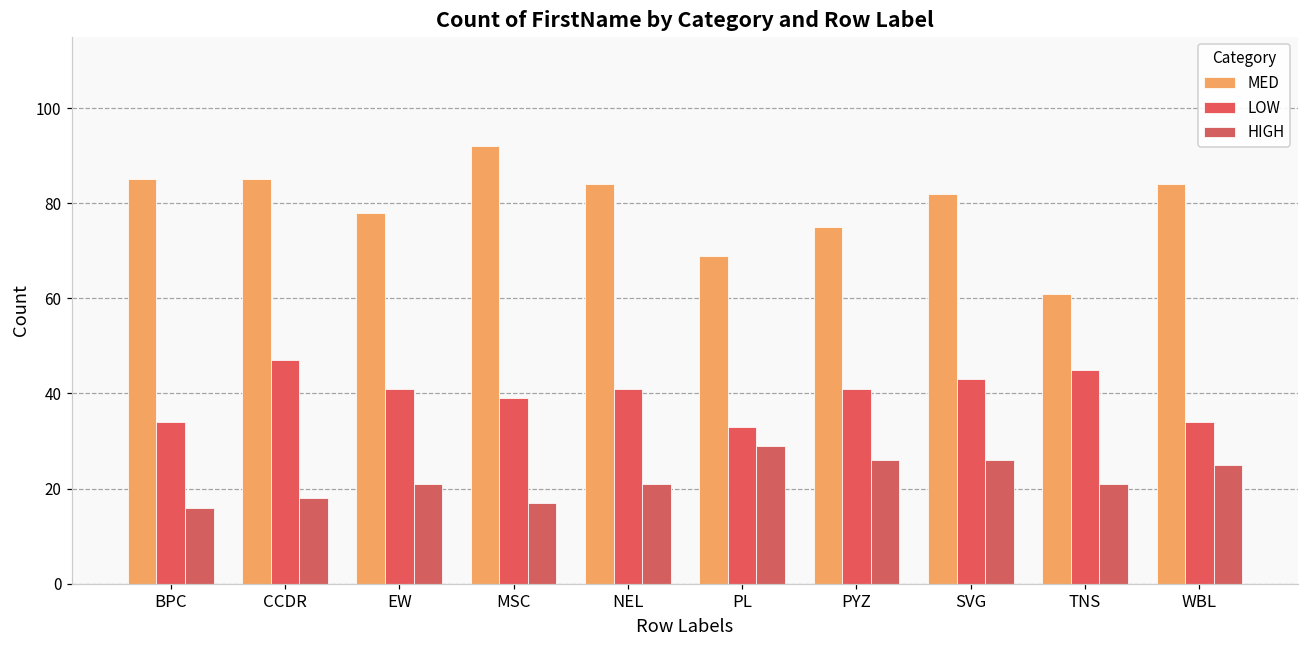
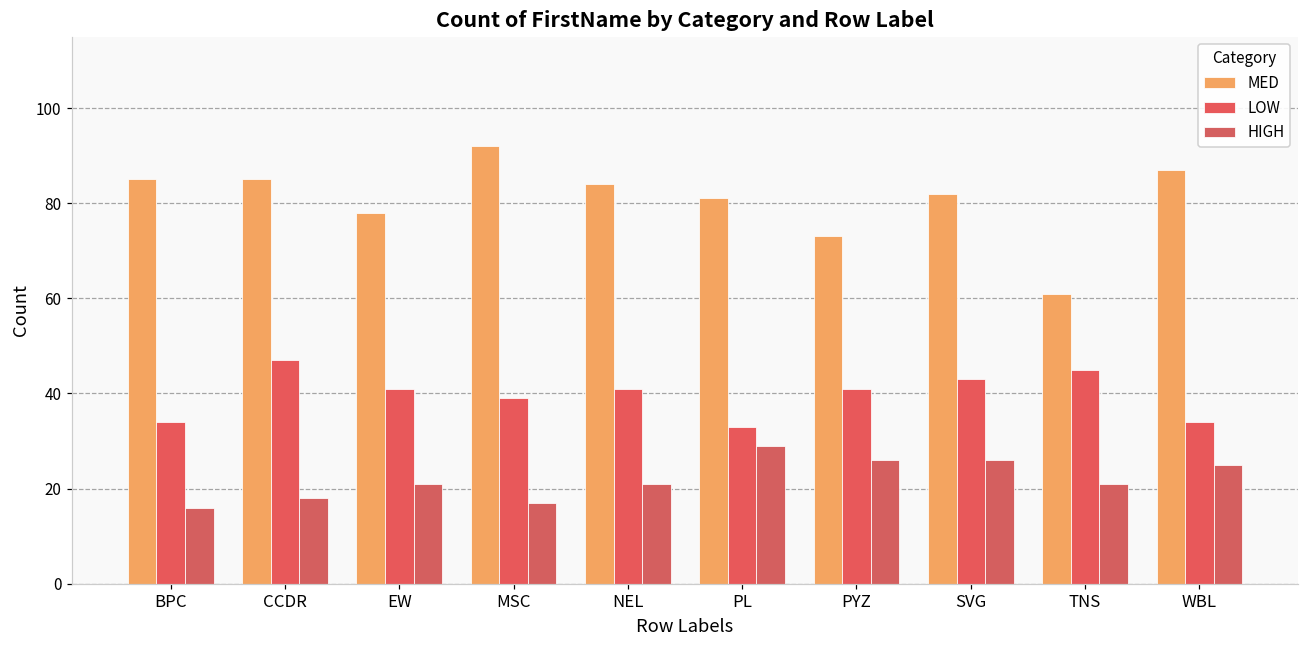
MED, PL: 69 -> 81
MED, PYZ: 75 -> 73
MED, WBL: 84 -> 87
